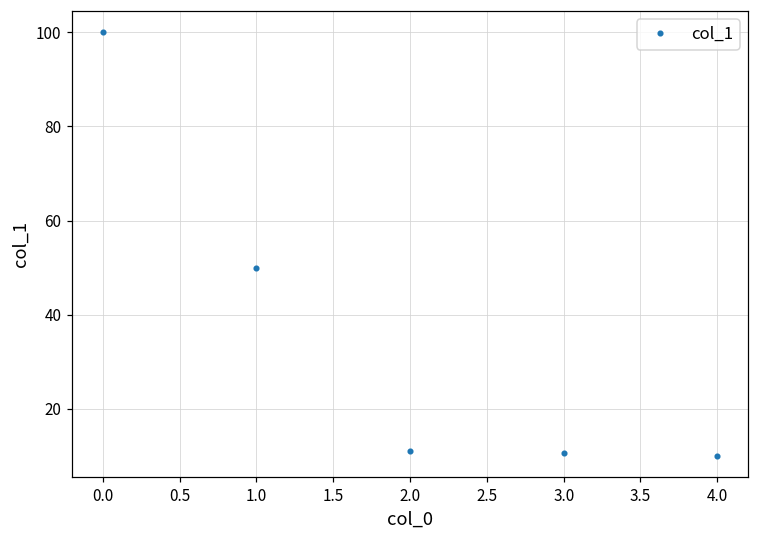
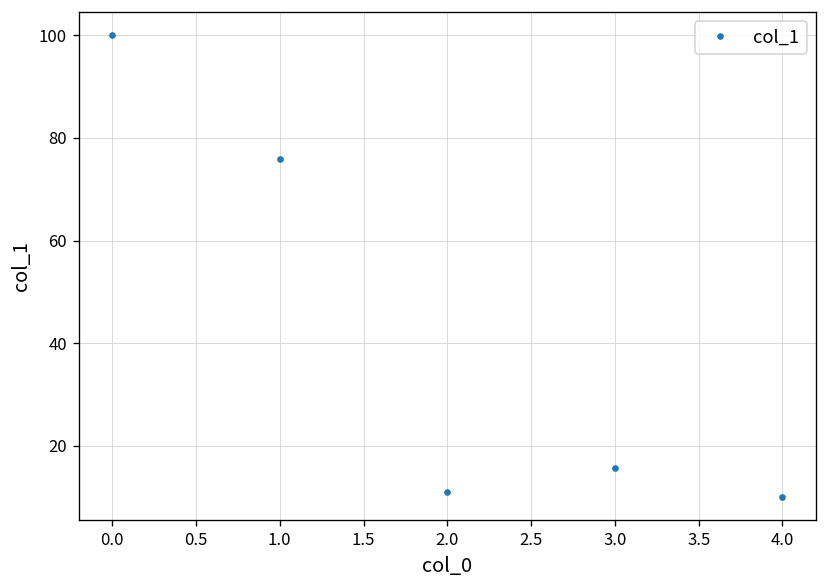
1.0: 50 -> 76
3.0: 11 -> 16
